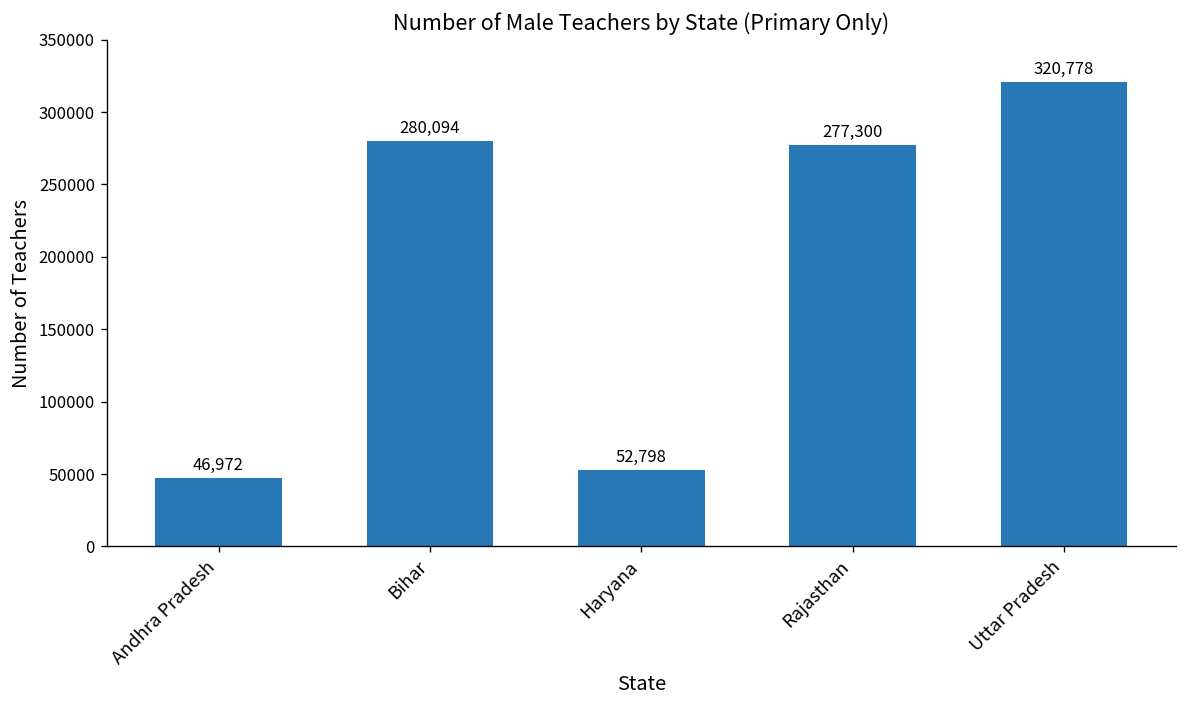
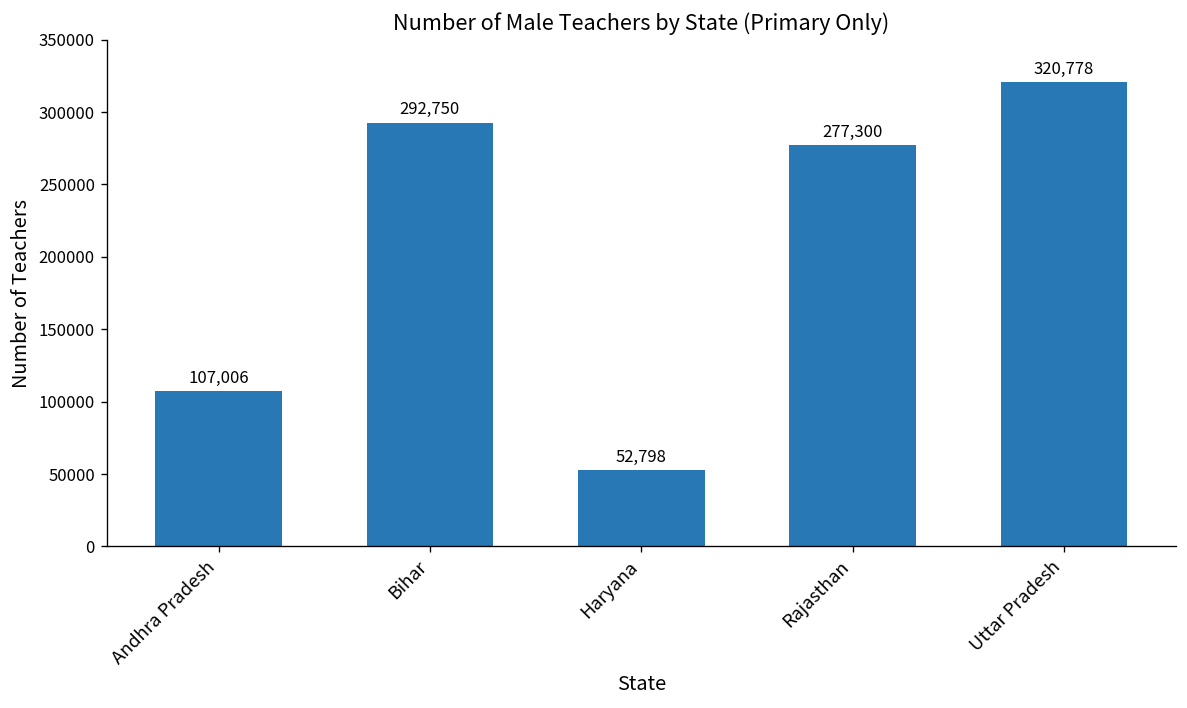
Andhra Pradesh: 46,972 -> 107,006
Bihar: 280,094 -> 292,750
